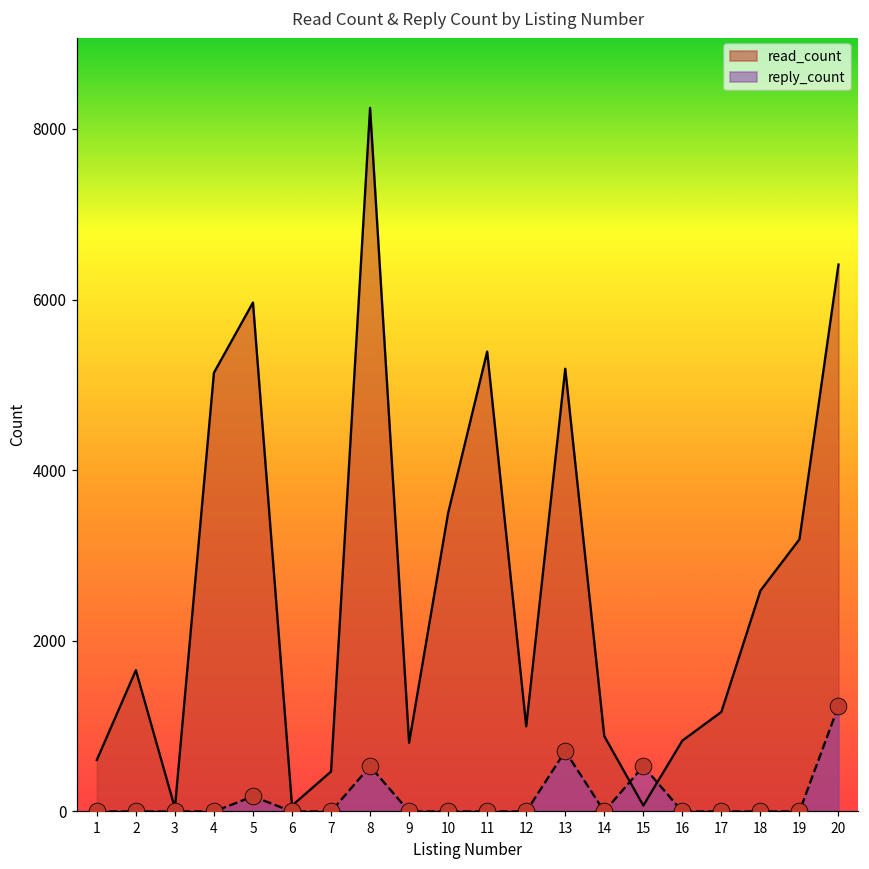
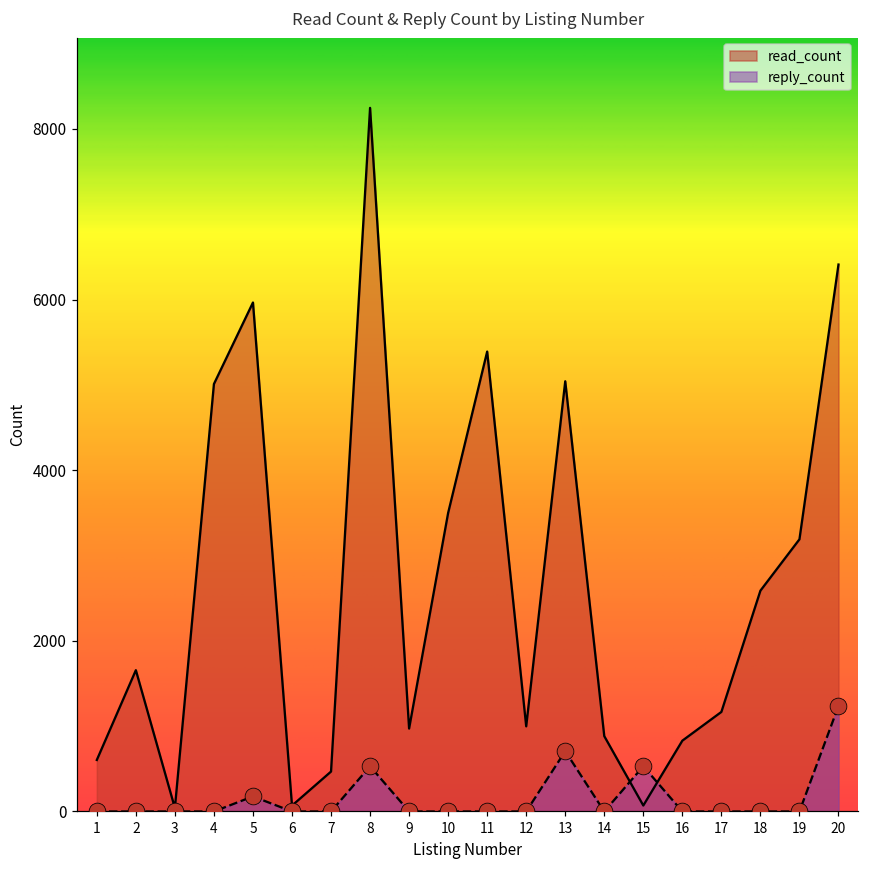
read_count, 4: 5100 -> 5000
read_count, 9: 800 -> 1000
read_count, 13: 5200 -> 5000
